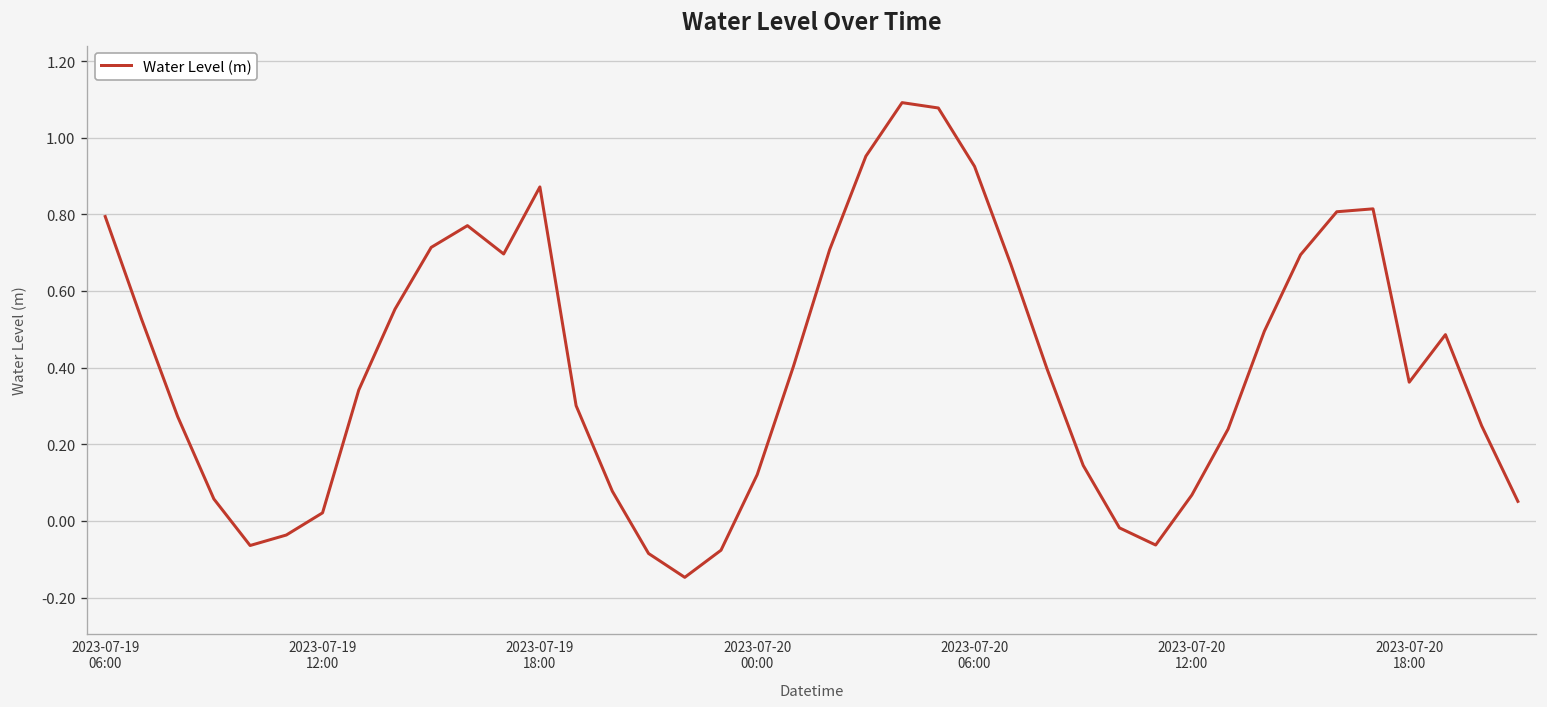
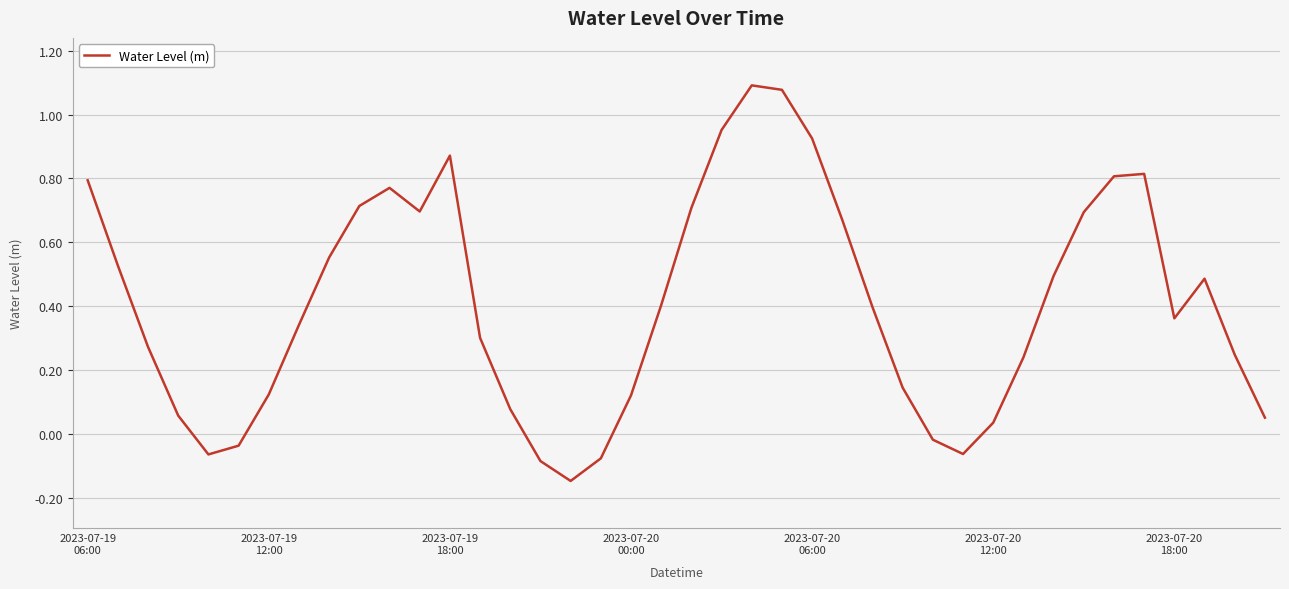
2023-07-19 12:00: 0.02 -> 0.12
2023-07-20 12:00: 0.07 -> 0.04
